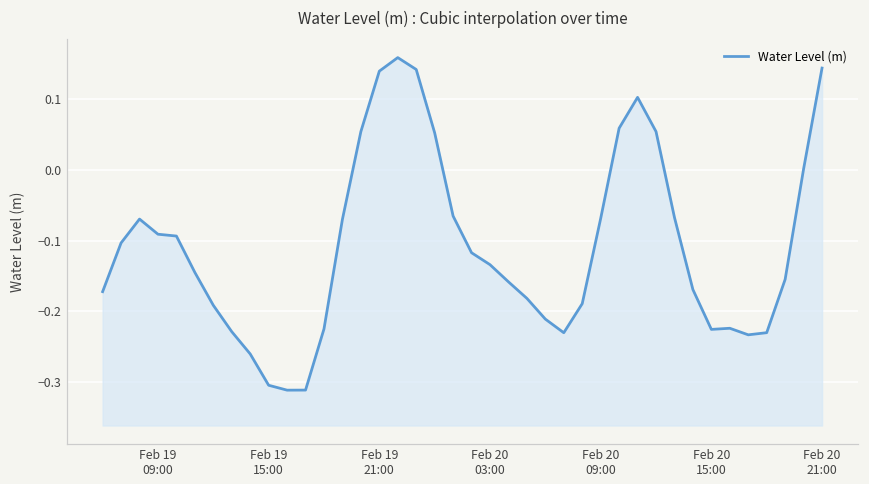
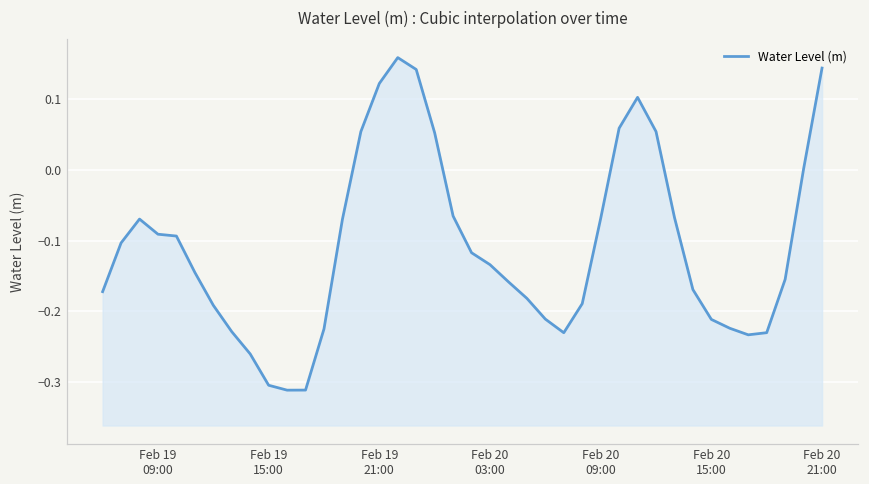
Feb 19 21:00: 0.14 -> 0.12
Feb 20 15:00: -0.23 -> -0.21
